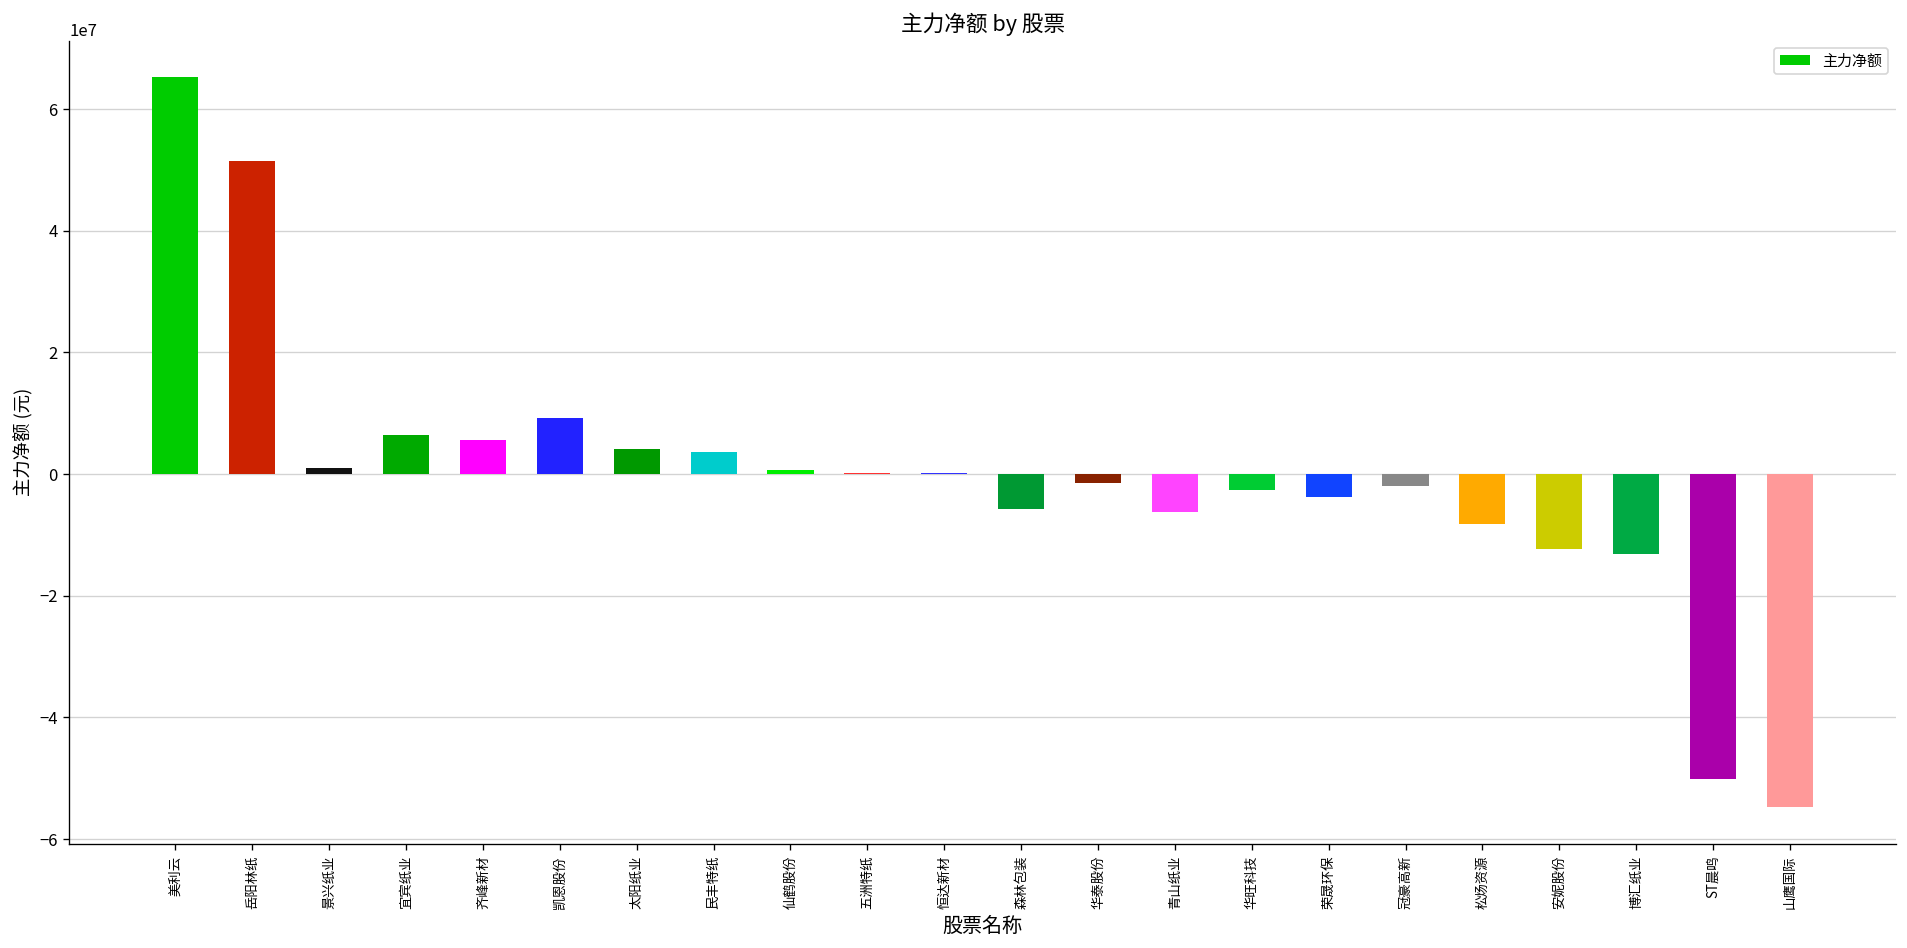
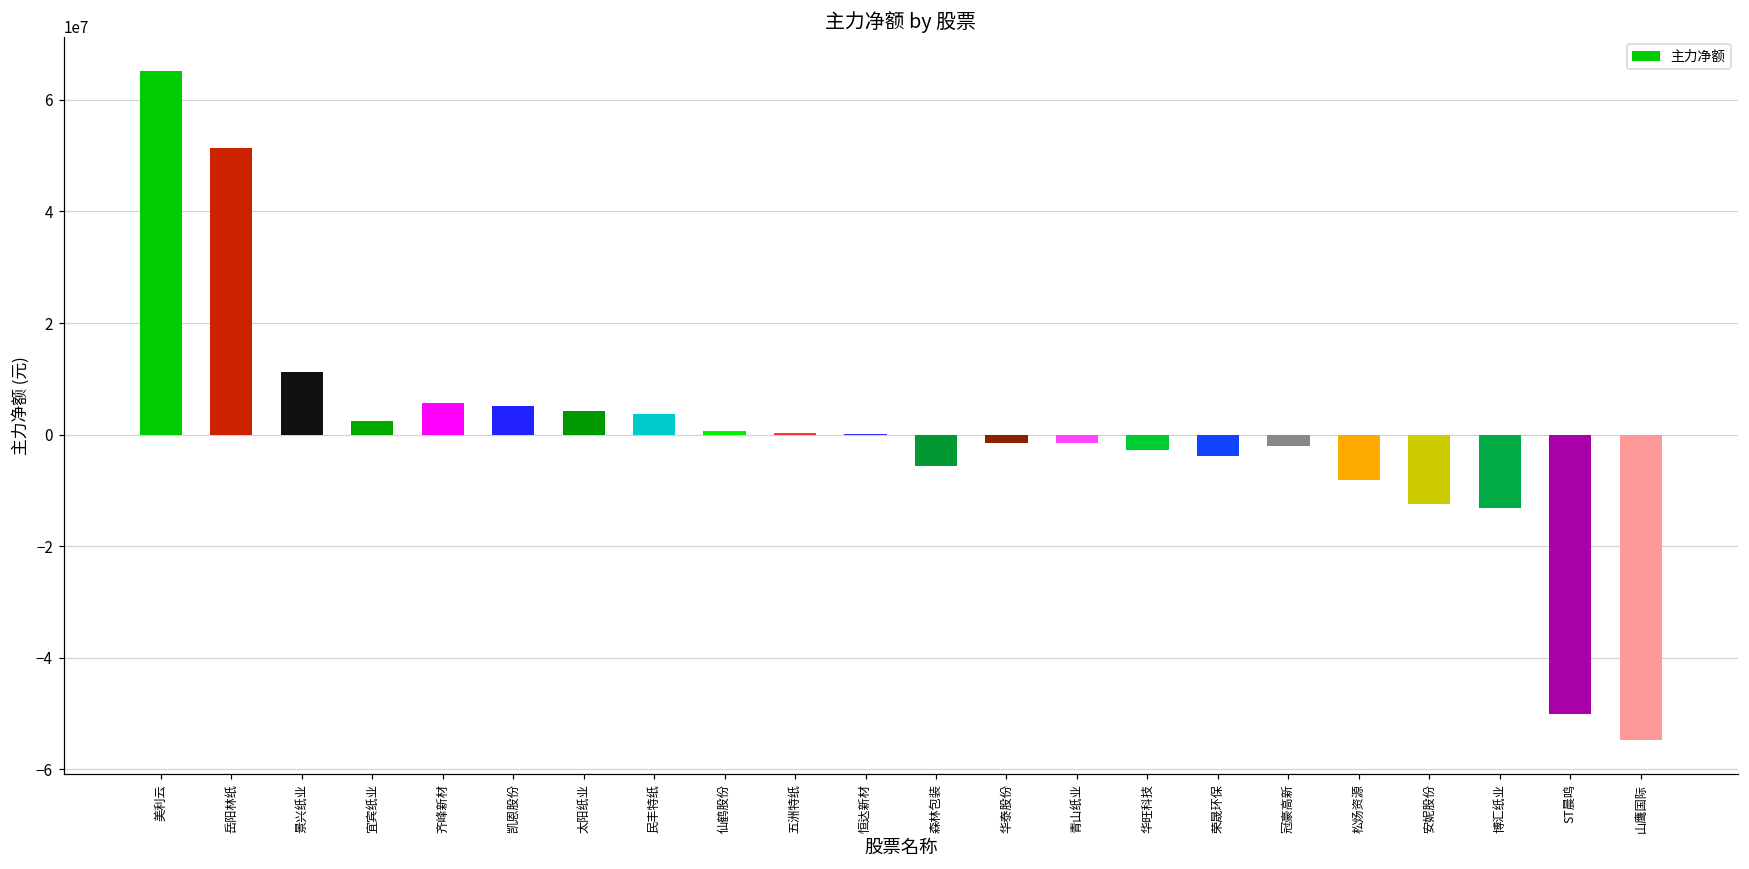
景兴纸业: 1000000 -> 11000000
宜宾纸业: 6000000 -> 2000000
凯恩股份: 9000000 -> 5000000
青山纸业: -6000000 -> -2000000
